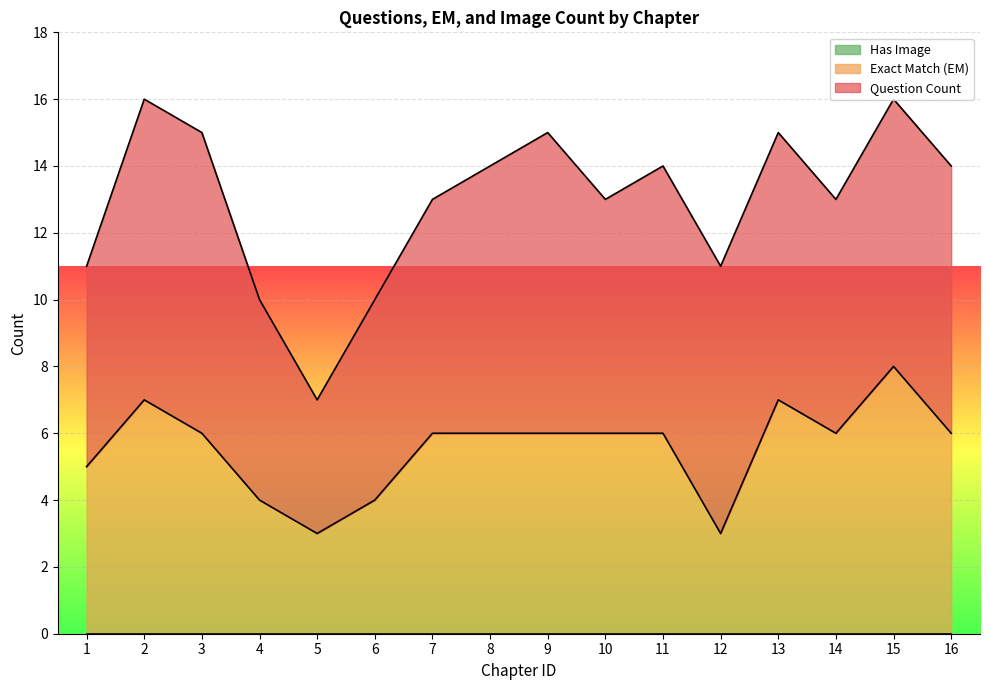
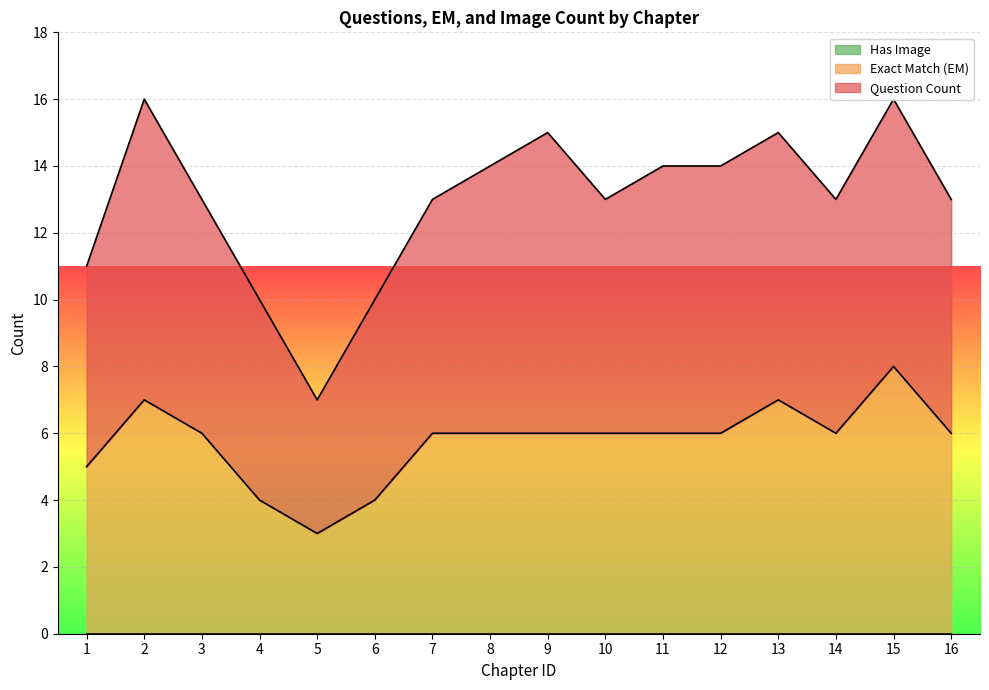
Question Count, 3: 9 -> 7
Exact Match (EM), 12: 3 -> 6
Question Count, 16: 8 -> 7
